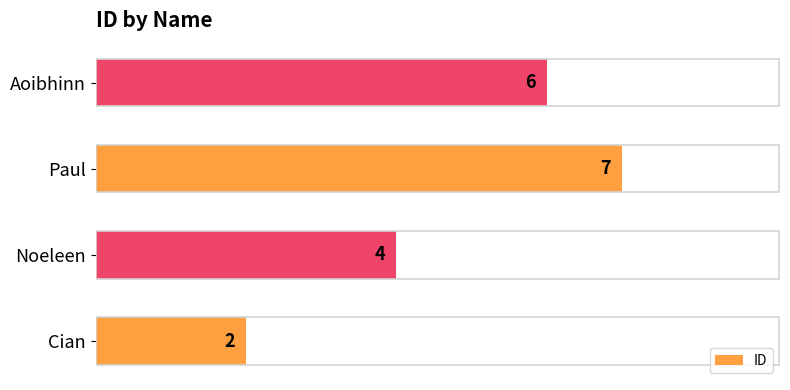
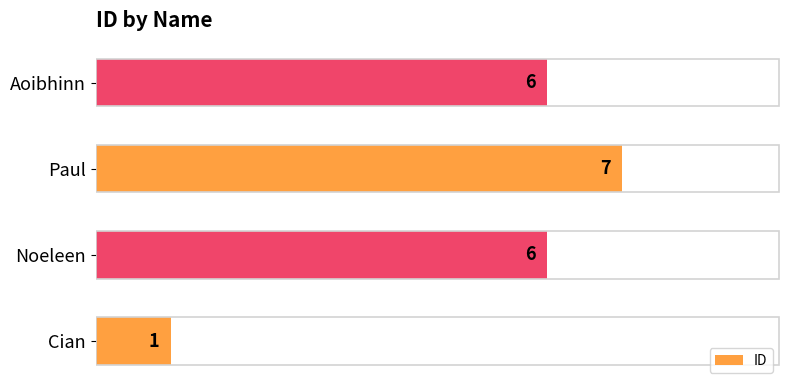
Noeleen: 4 -> 6
Cian: 2 -> 1
